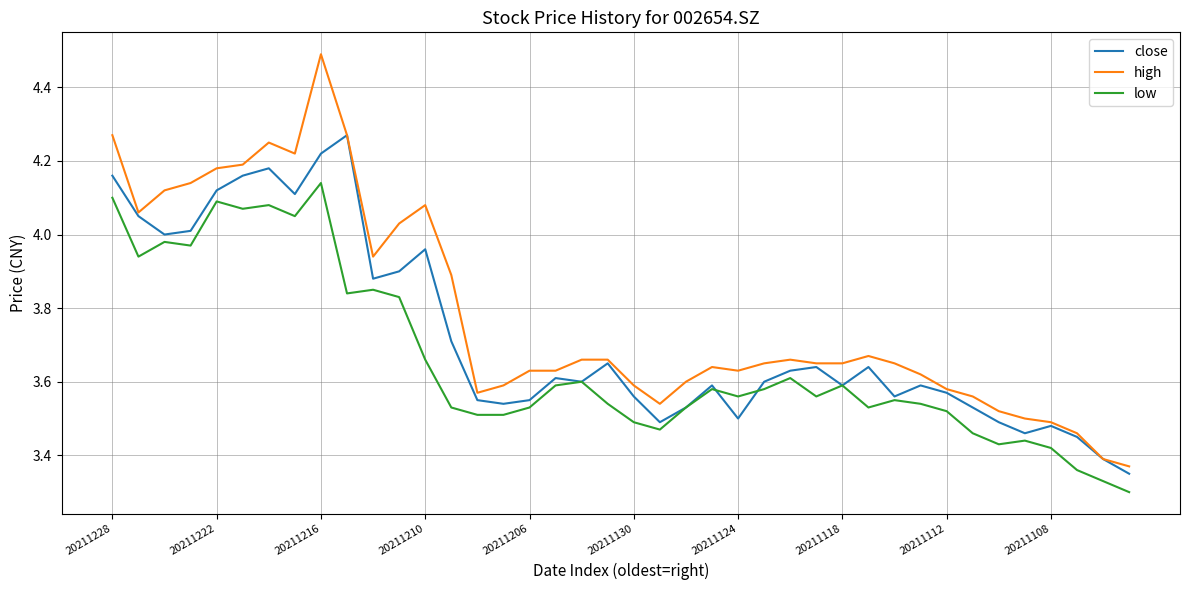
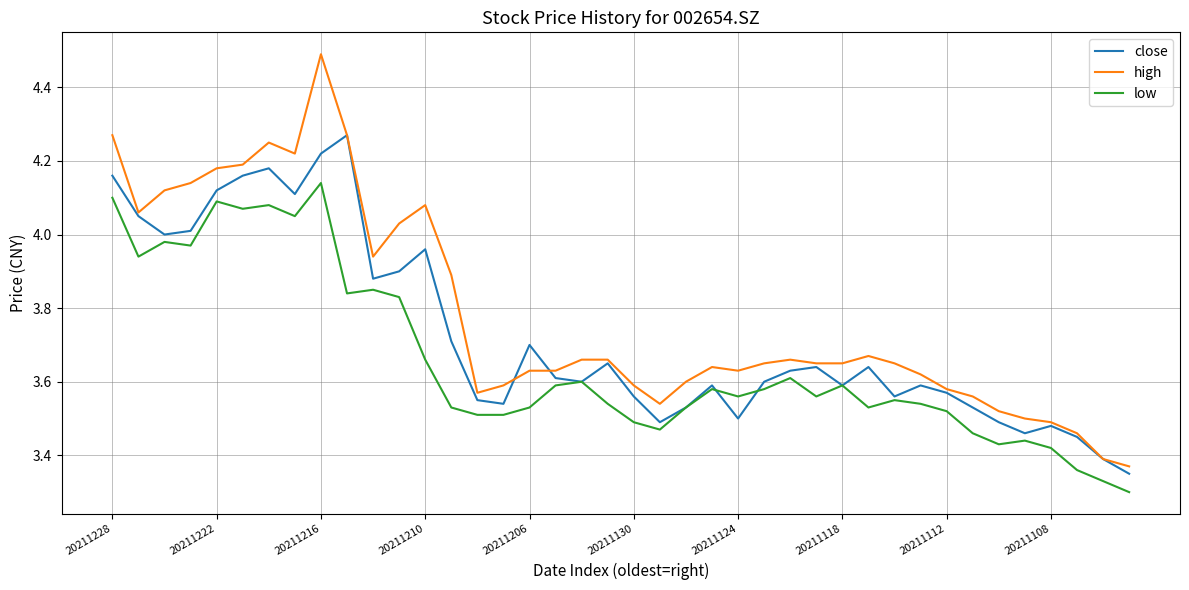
close, 20211206: 3.55 -> 3.70
